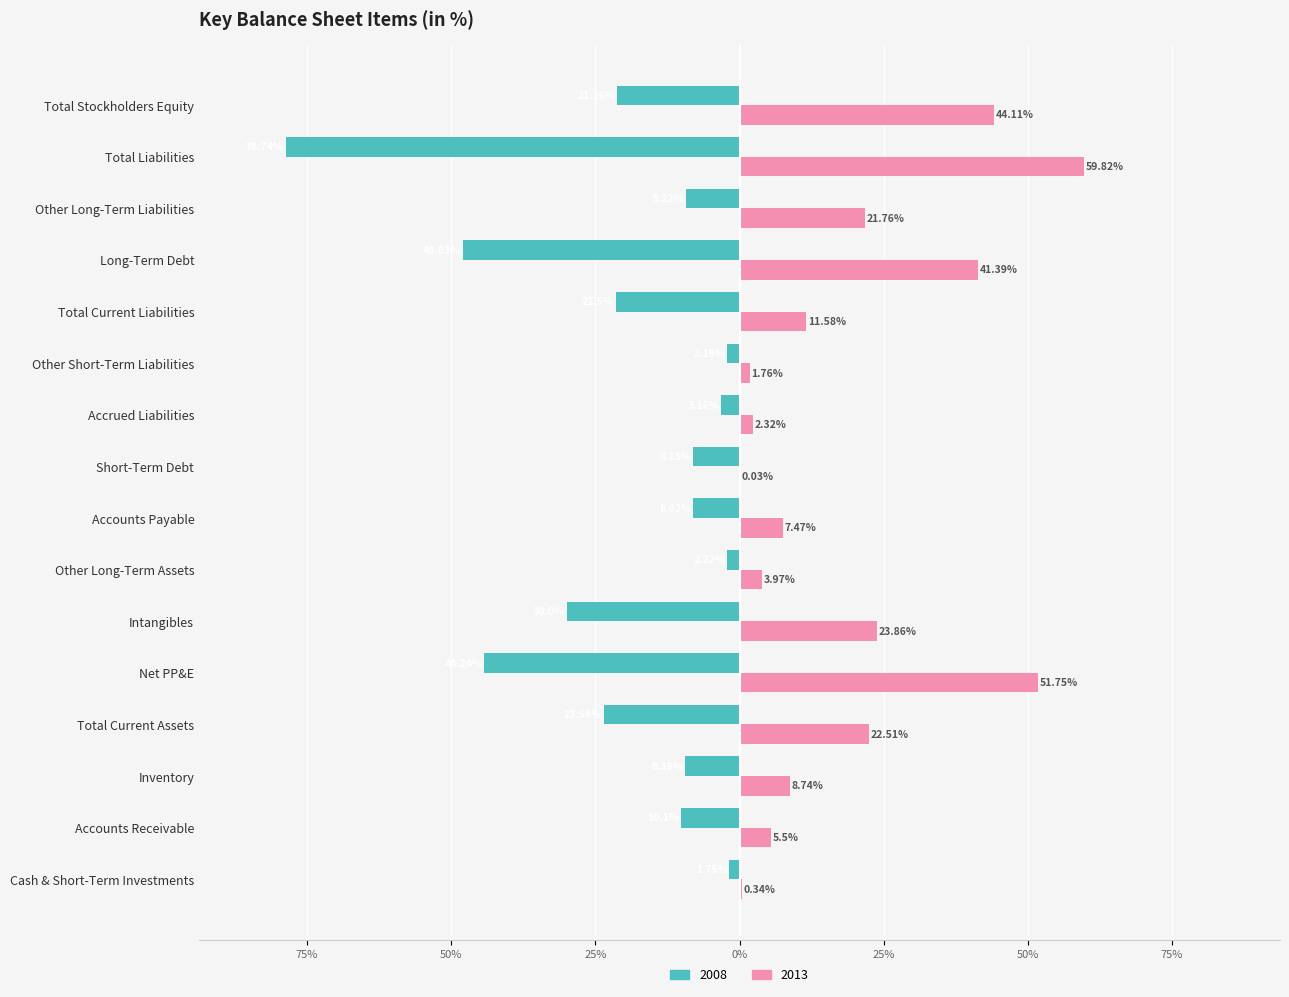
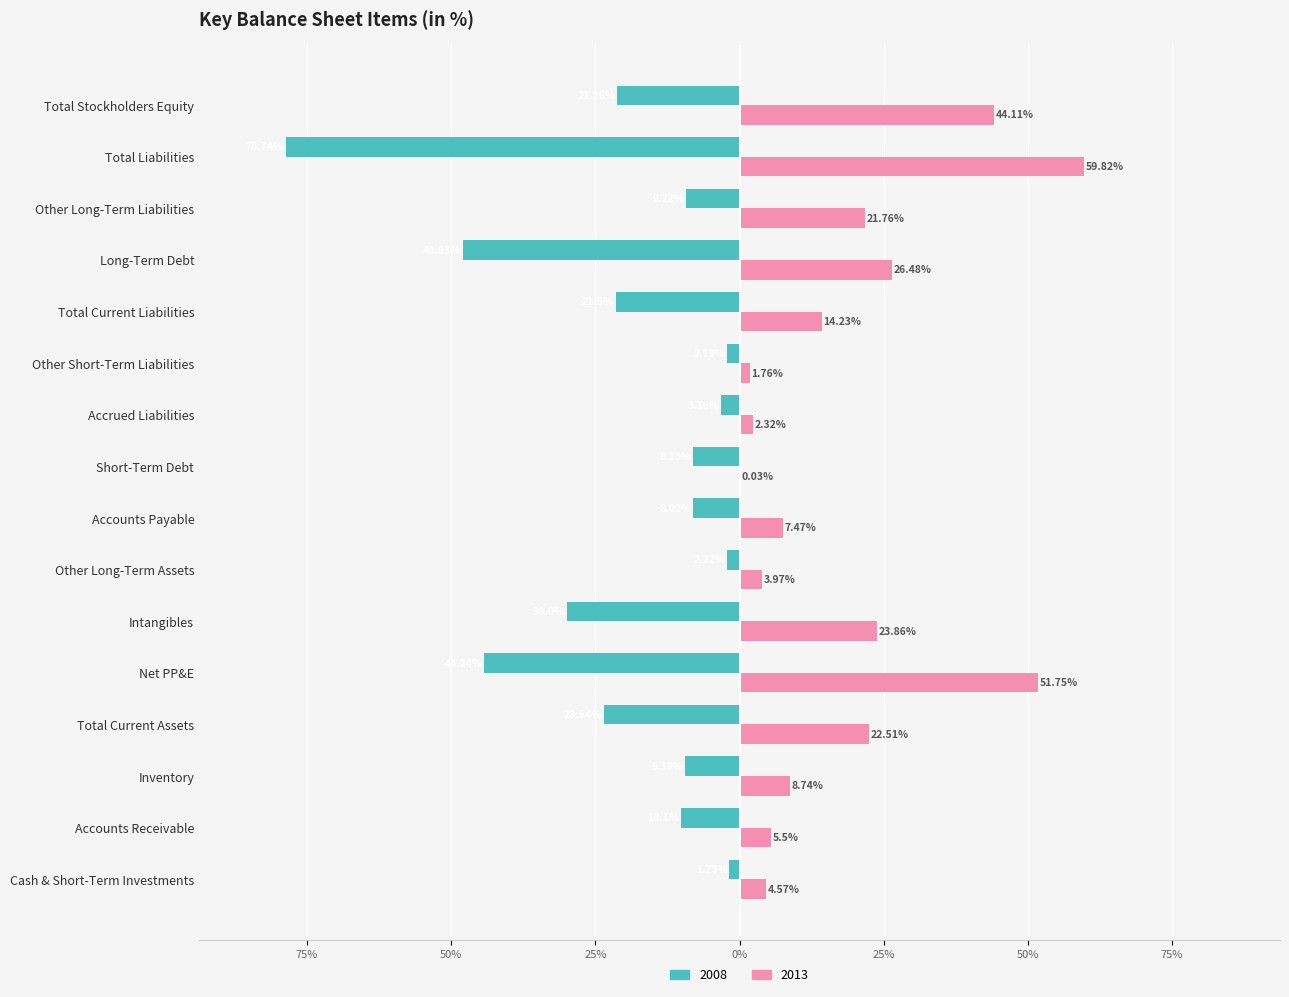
2013, Long-Term Debt: 41.39% -> 26.48%
2013, Total Current Liabilities: 11.58% -> 14.23%
2013, Cash & Short-Term Investments: 0.34% -> 4.57%
